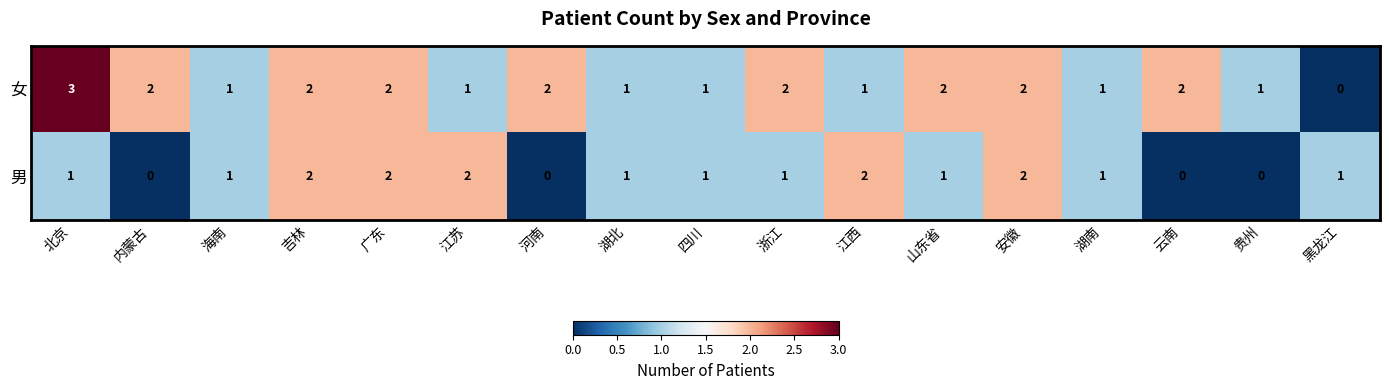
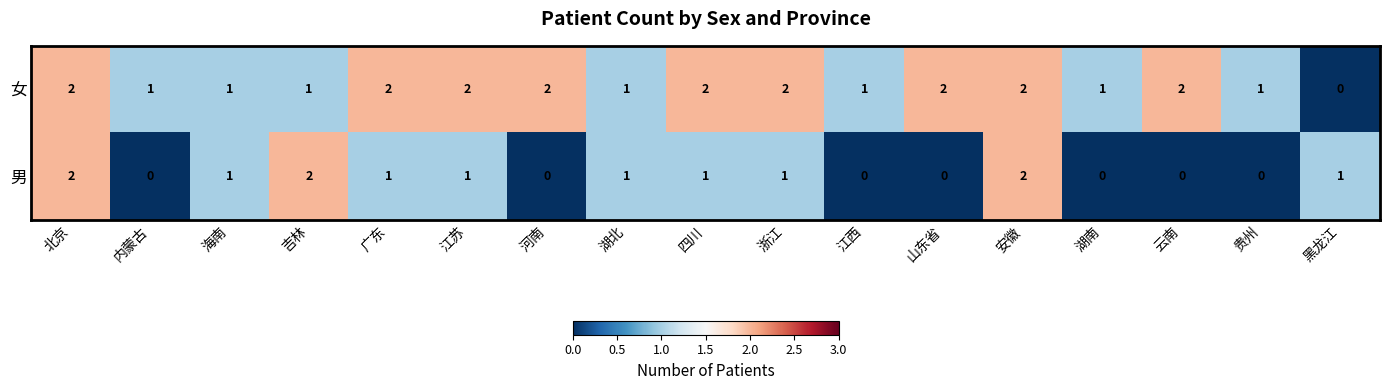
女, 北京: 3 -> 2
女, 内蒙古: 2 -> 1
女, 吉林: 2 -> 1
女, 江苏: 1 -> 2
女, 四川: 1 -> 2
男, 北京: 1 -> 2
男, 广东: 2 -> 1
男, 江苏: 2 -> 1
男, 江西: 2 -> 0
男, 山东省: 1 -> 0
男, 湖南: 1 -> 0
